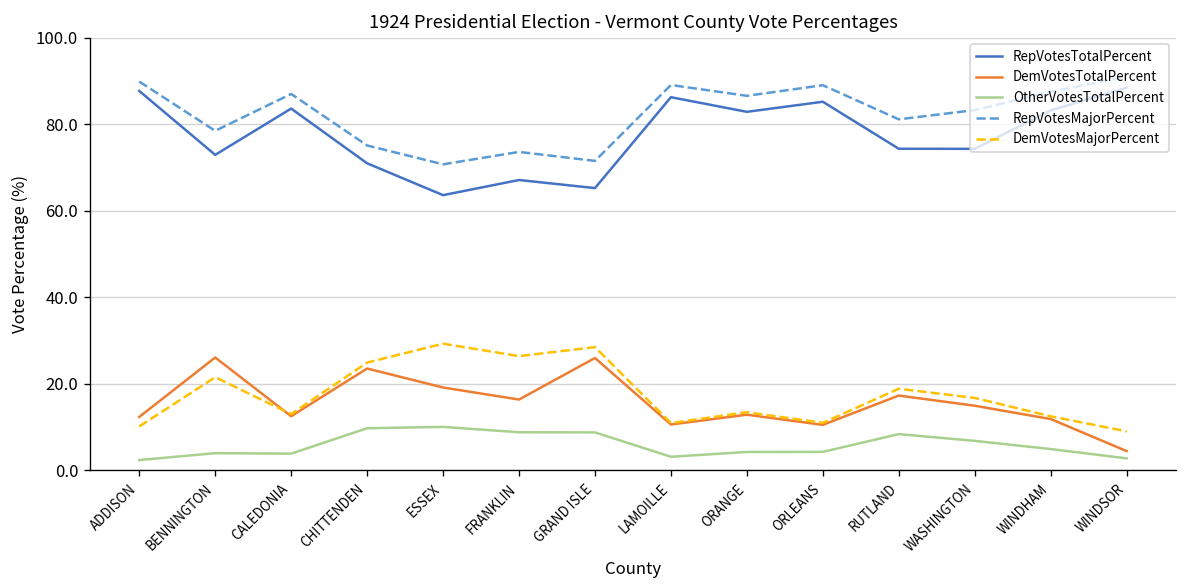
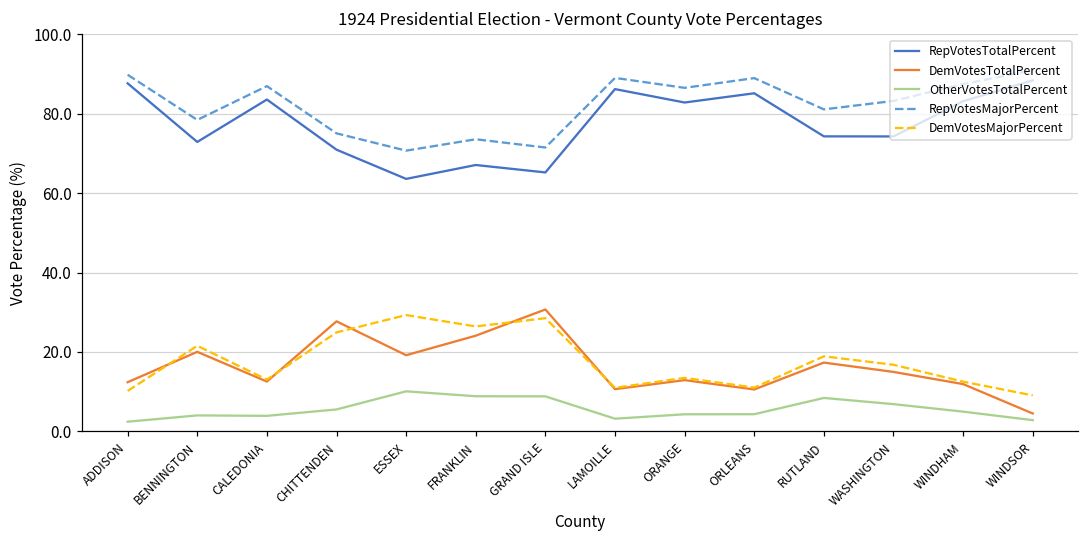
DemVotesTotalPercent, BENNINGTON: 26 -> 20
DemVotesTotalPercent, CHITTENDEN: 24 -> 28
OtherVotesTotalPercent, CHITTENDEN: 10 -> 5
DemVotesTotalPercent, FRANKLIN: 16 -> 24
DemVotesTotalPercent, GRAND ISLE: 26 -> 31
